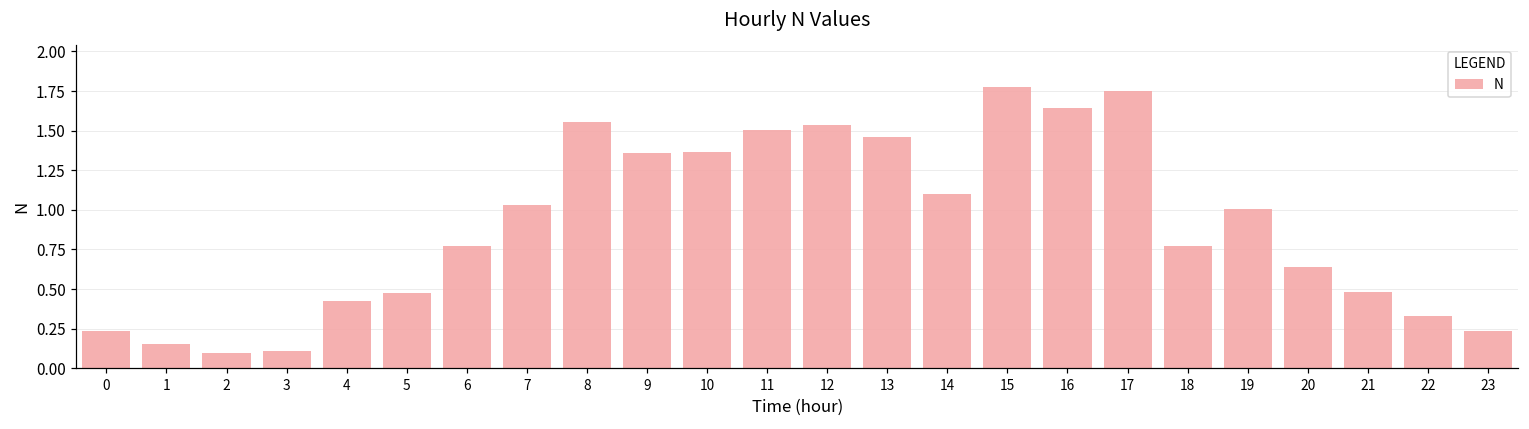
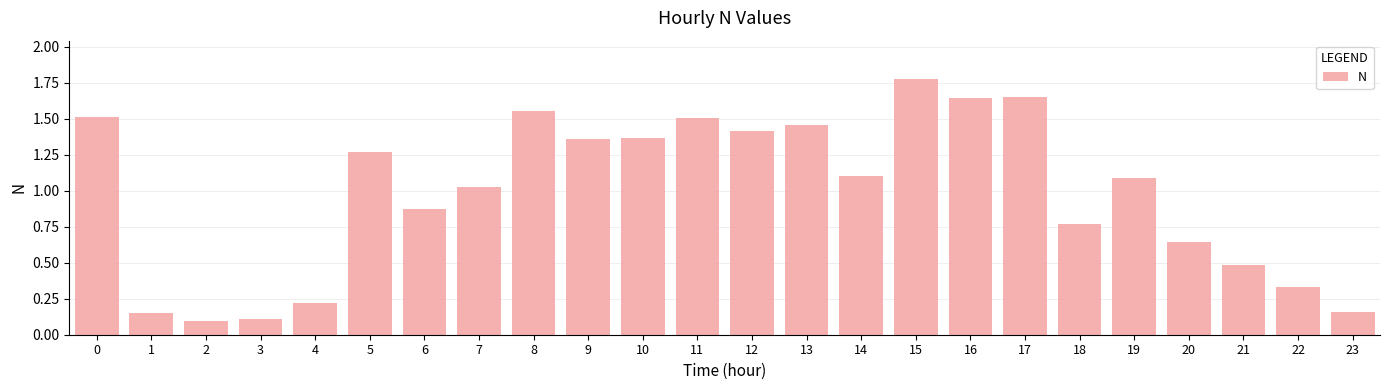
0: 0.23 -> 1.51
4: 0.42 -> 0.22
5: 0.47 -> 1.27
6: 0.77 -> 0.87
12: 1.54 -> 1.41
17: 1.75 -> 1.65
19: 1.00 -> 1.09
23: 0.23 -> 0.16
